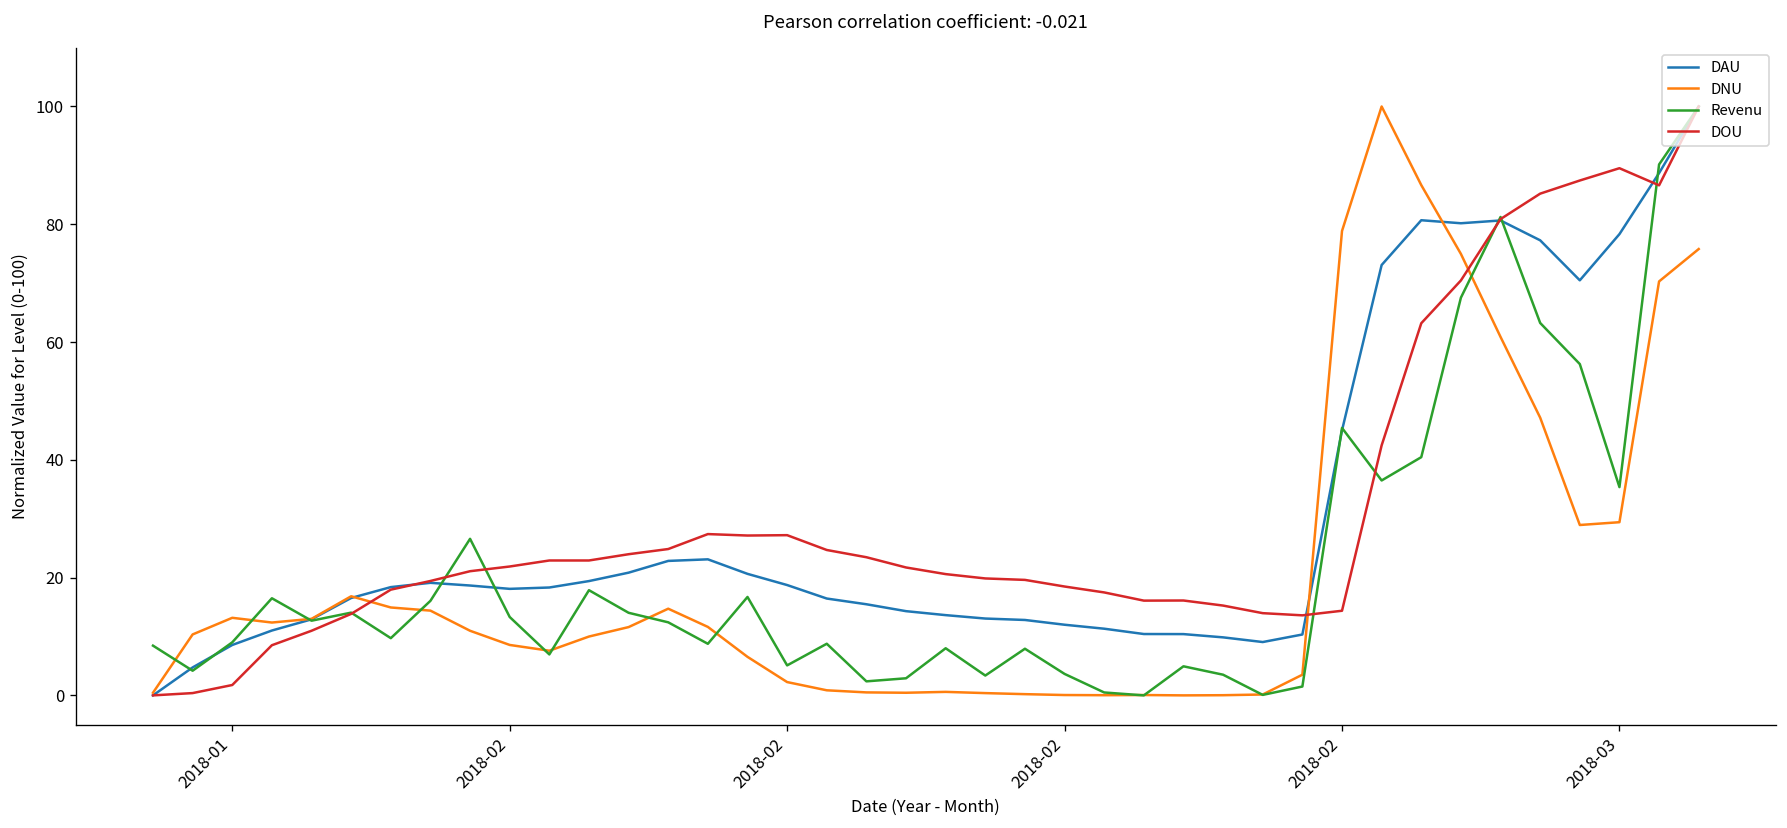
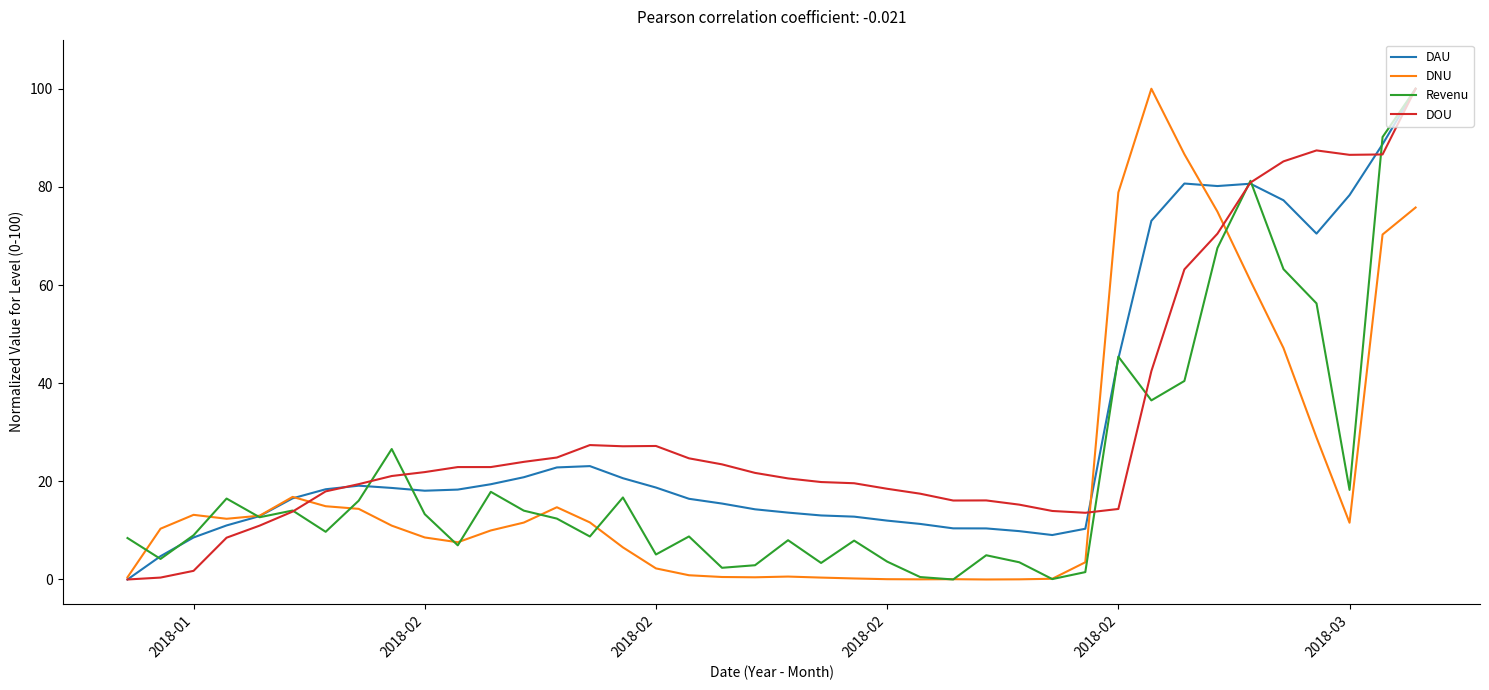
DNU, 2018-03: 29 -> 12
Revenu, 2018-03: 35 -> 18
DOU, 2018-03: 90 -> 87
